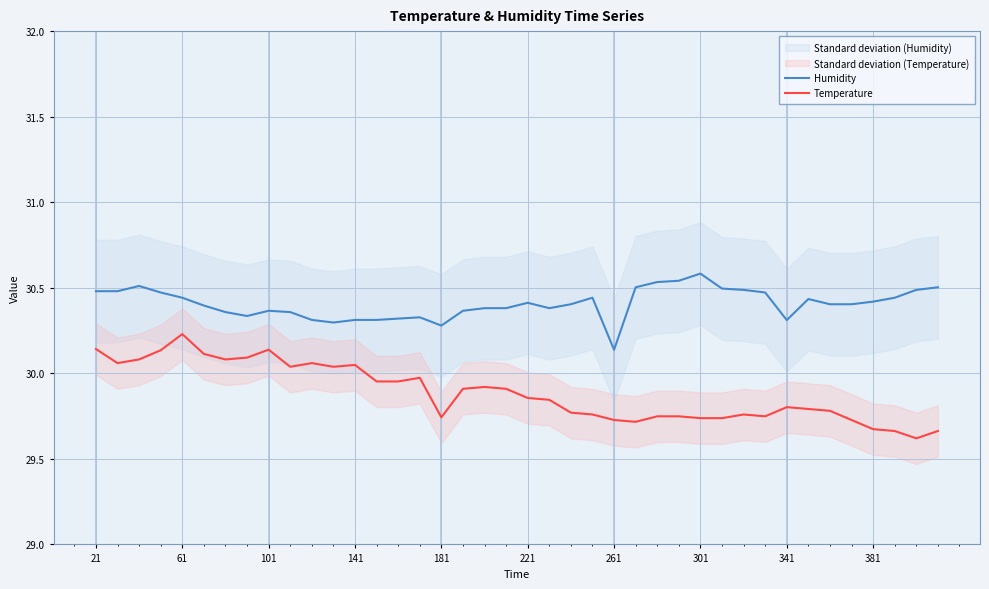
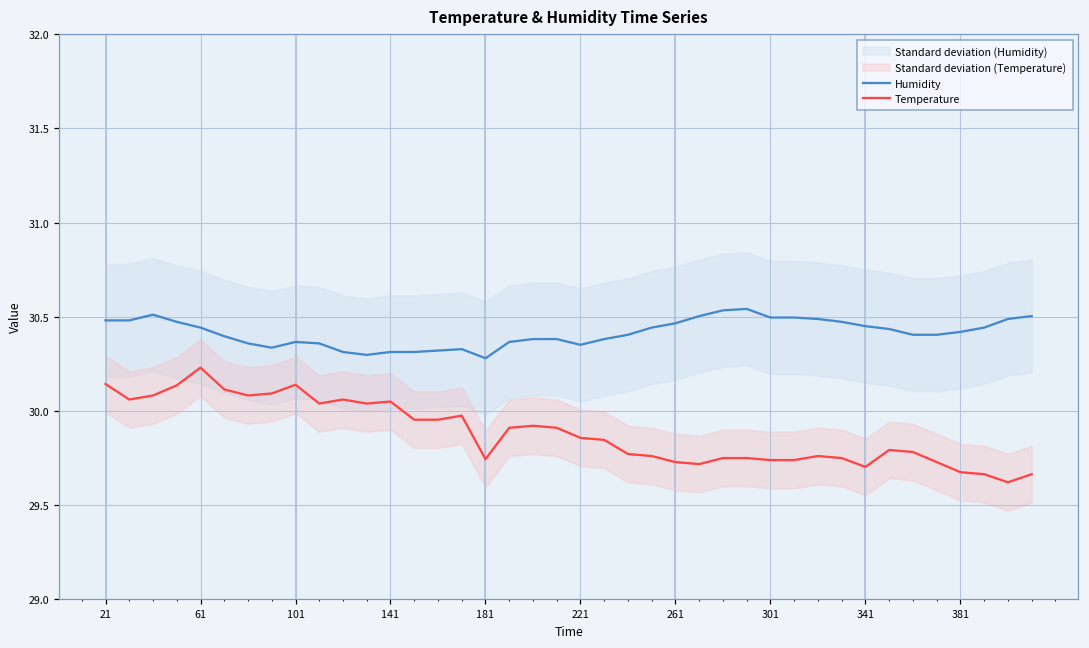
Humidity, 221: 30.41 -> 30.35
Humidity, 261: 30.14 -> 30.46
Humidity, 301: 30.58 -> 30.50
Humidity, 341: 30.31 -> 30.45
Temperature, 341: 29.80 -> 29.70
